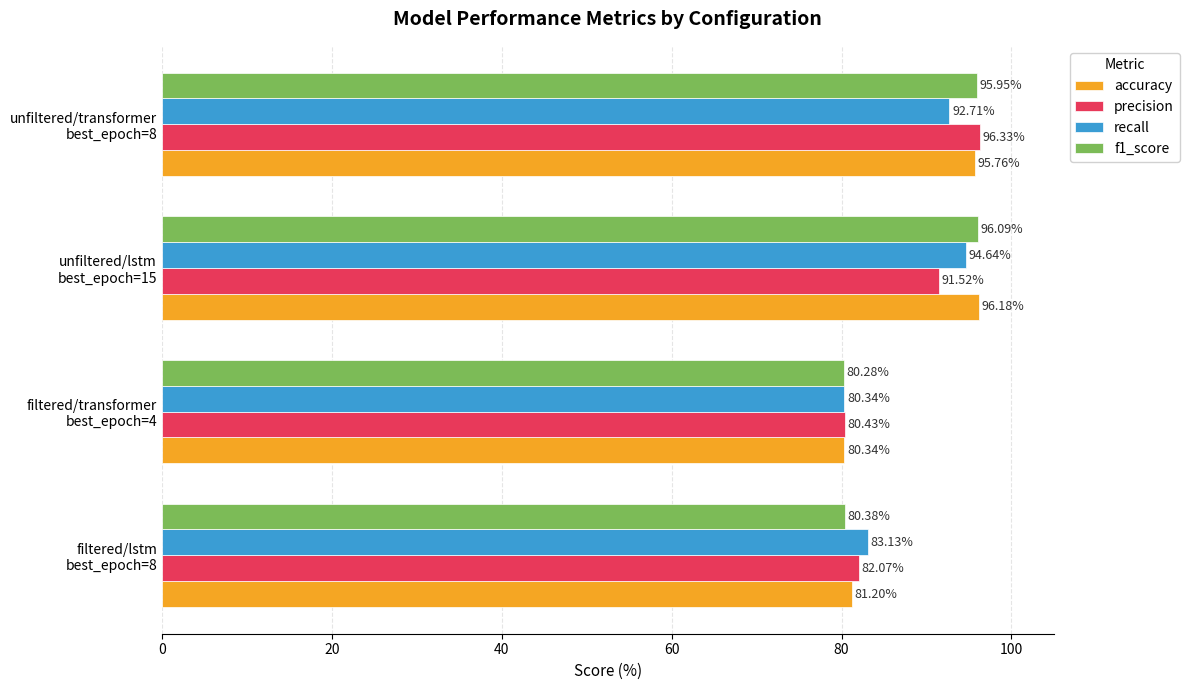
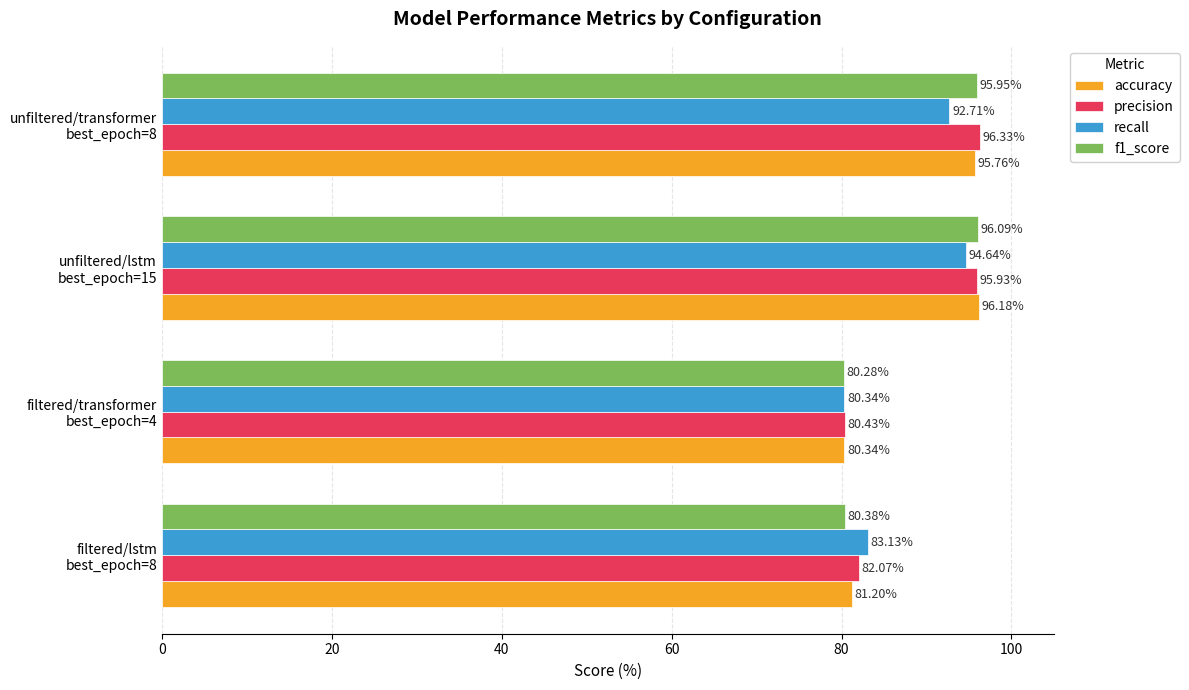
precision, unfiltered/lstm best_epoch=15: 91.52% -> 95.93%
